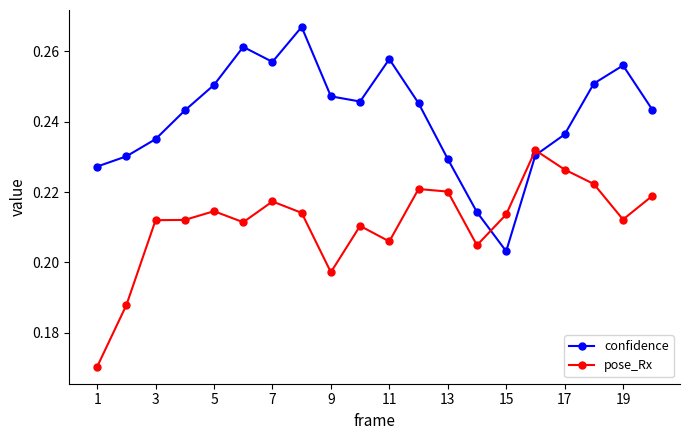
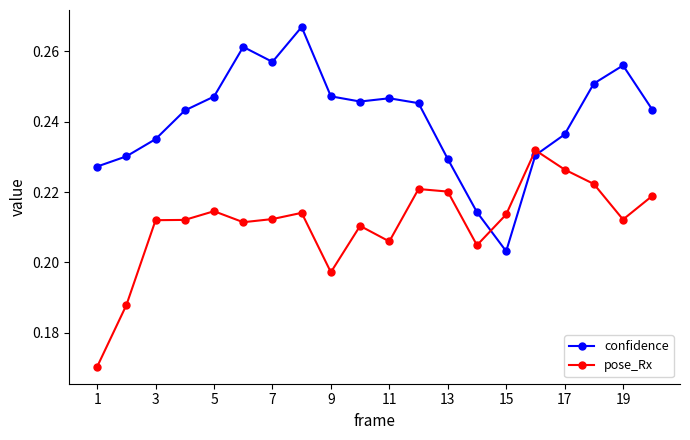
confidence, 5: 0.250 -> 0.247
pose_Rx, 7: 0.217 -> 0.212
confidence, 11: 0.258 -> 0.247
